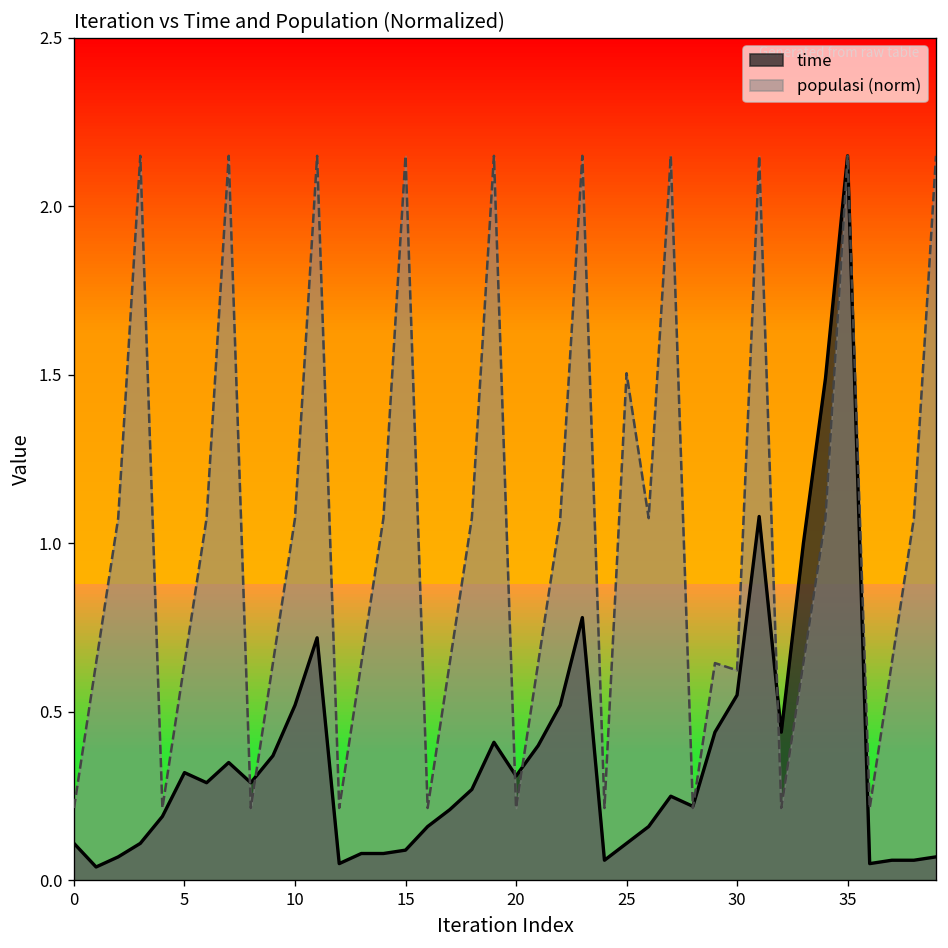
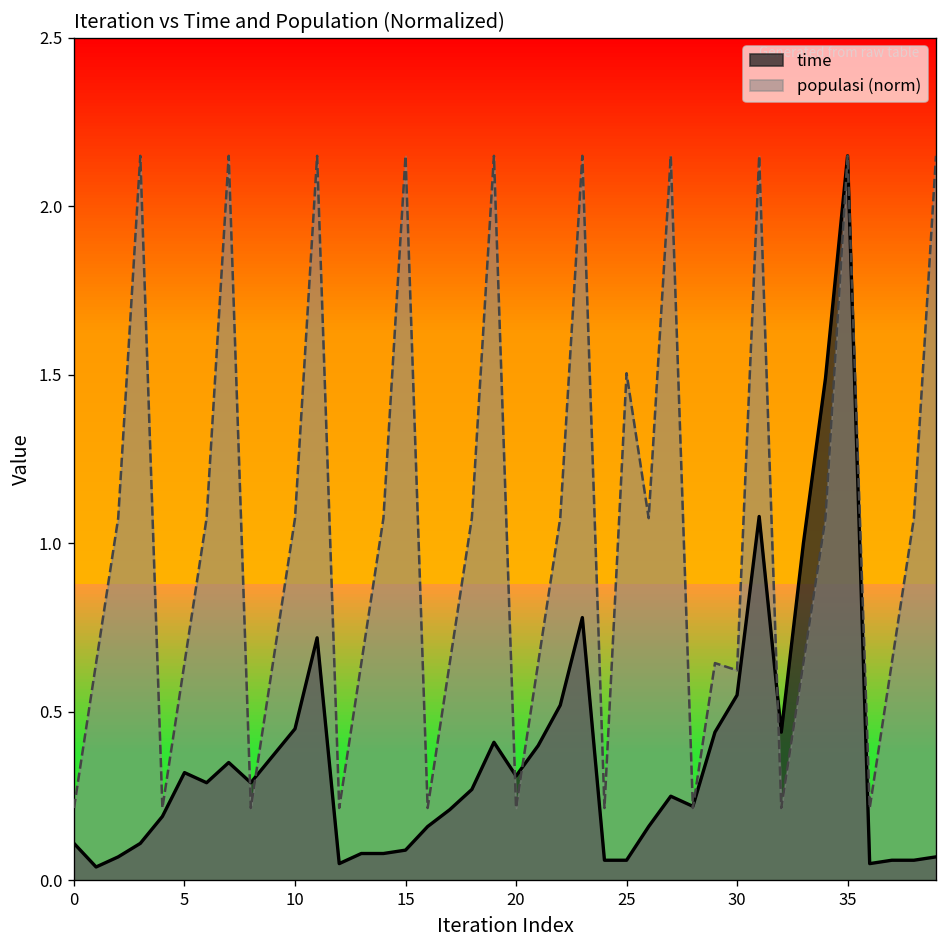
time, 10: 0.52 -> 0.45
time, 25: 0.11 -> 0.06
